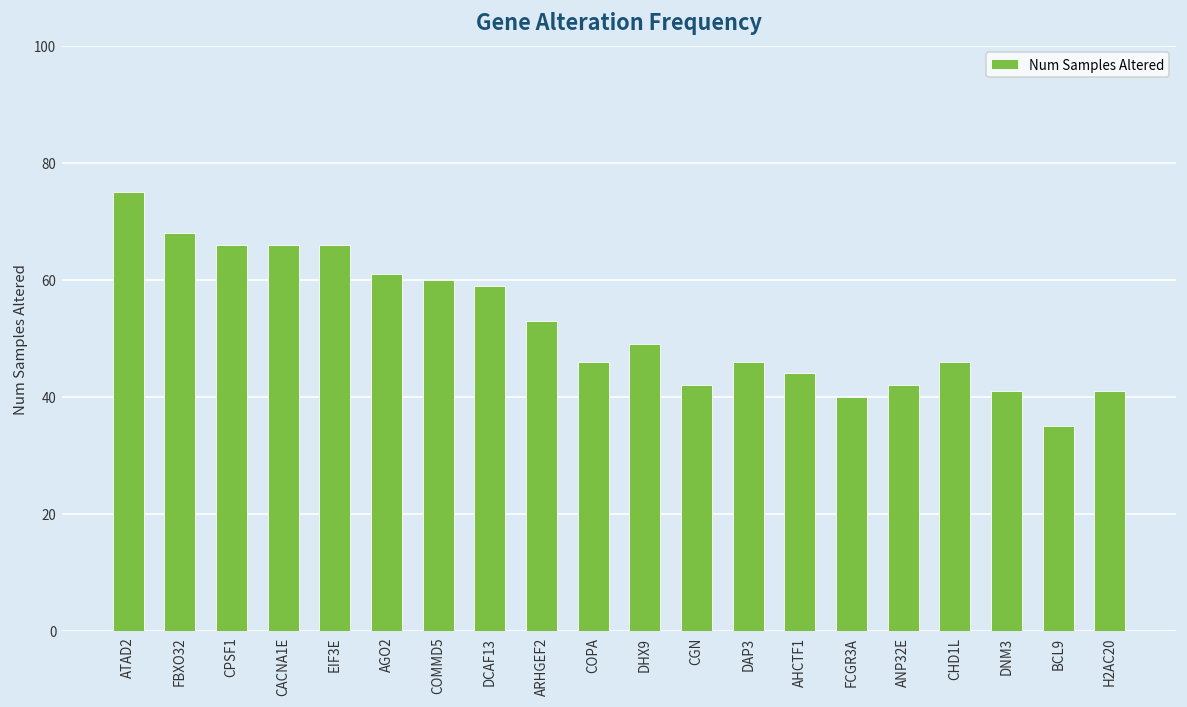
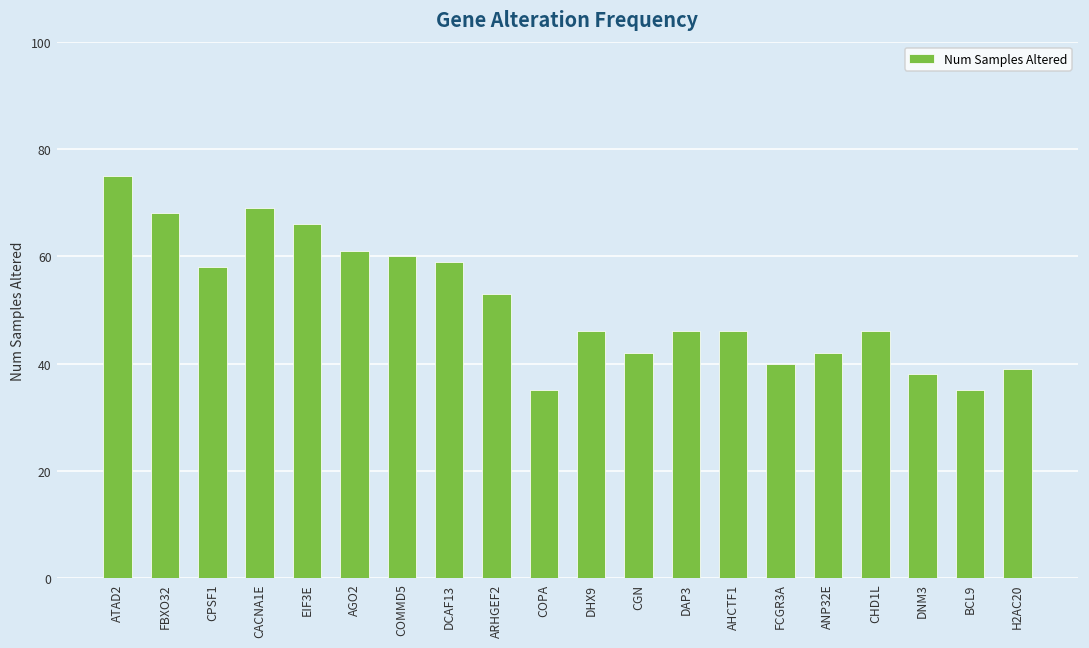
CPSF1: 66 -> 58
CACNA1E: 66 -> 69
COPA: 46 -> 35
DHX9: 49 -> 46
AHCTF1: 44 -> 46
DNM3: 41 -> 38
H2AC20: 41 -> 39
